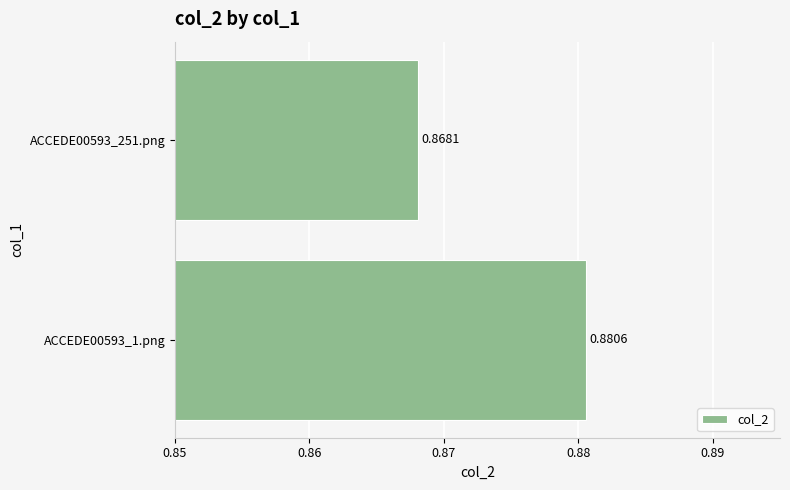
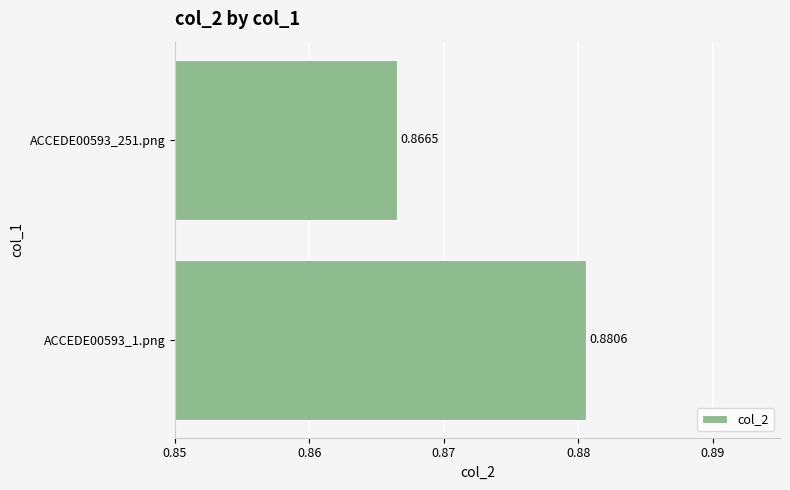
ACCEDE00593_251.png: 0.8681 -> 0.8665
